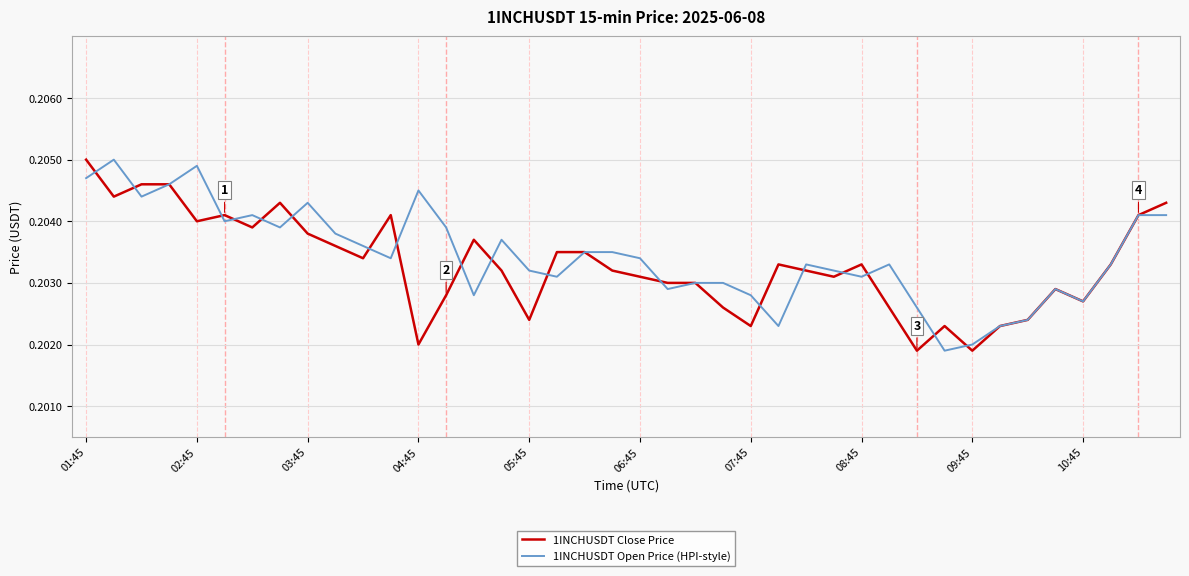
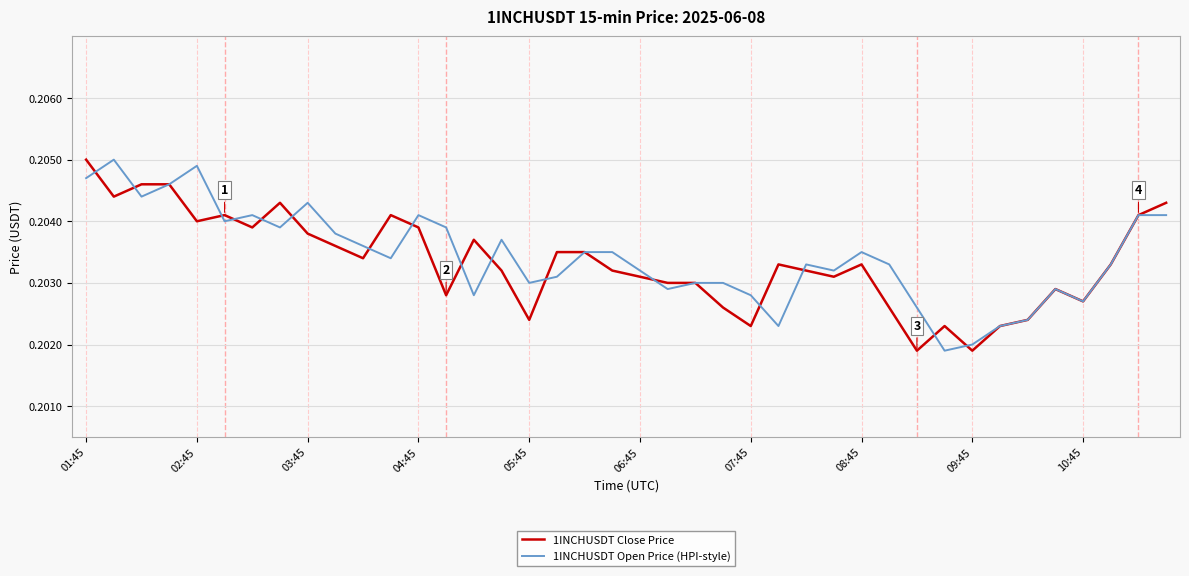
1INCHUSDT Close Price, 04:45: 0.2020 -> 0.2039
1INCHUSDT Open Price (HPI-style), 04:45: 0.2045 -> 0.2041
1INCHUSDT Open Price (HPI-style), 05:45: 0.2032 -> 0.2030
1INCHUSDT Open Price (HPI-style), 06:45: 0.2034 -> 0.2032
1INCHUSDT Open Price (HPI-style), 08:45: 0.2031 -> 0.2035
